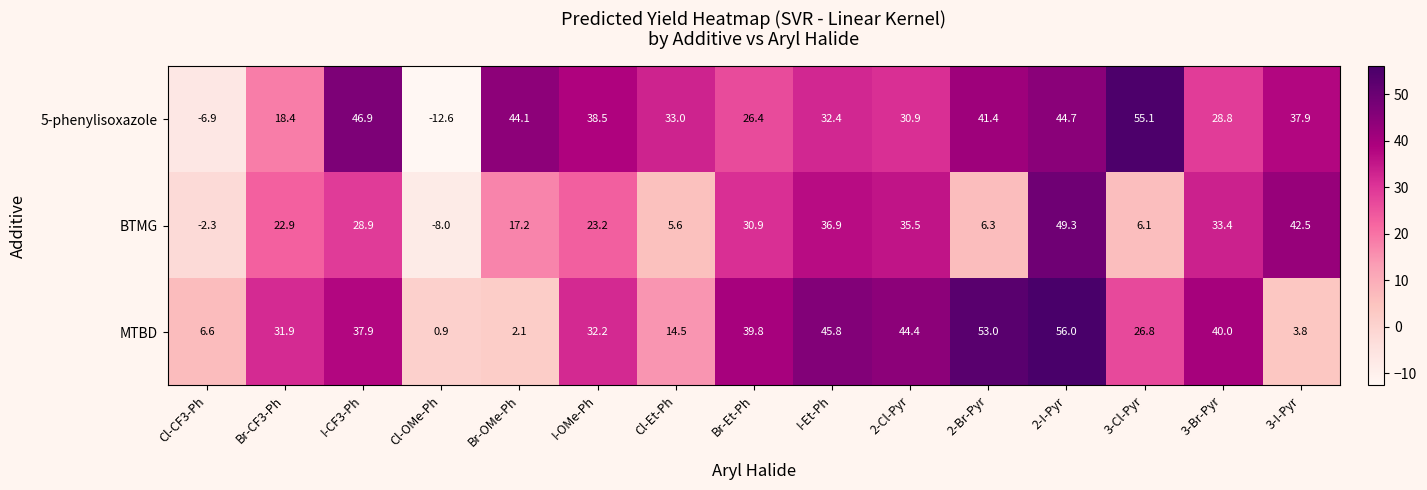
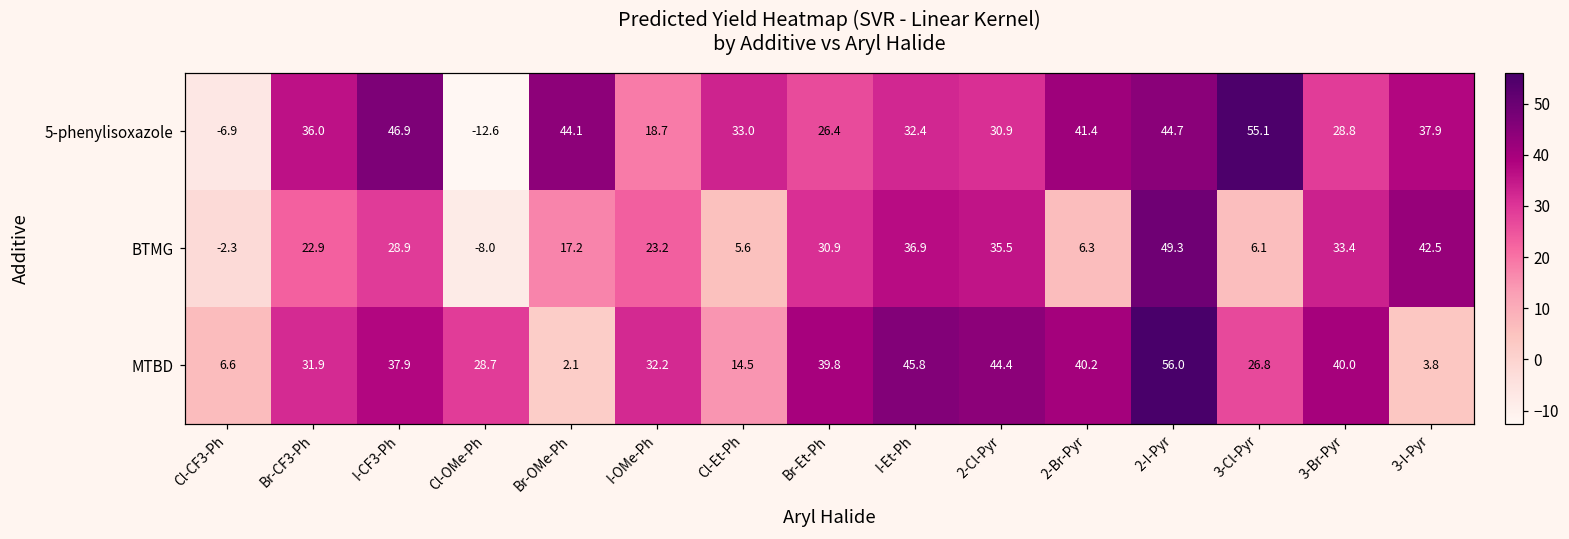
5-phenylisoxazole, Br-CF3-Ph: 18.4 -> 36.0
5-phenylisoxazole, I-OMe-Ph: 38.5 -> 18.7
MTBD, Cl-OMe-Ph: 0.9 -> 28.7
MTBD, 2-Br-Pyr: 53.0 -> 40.2
